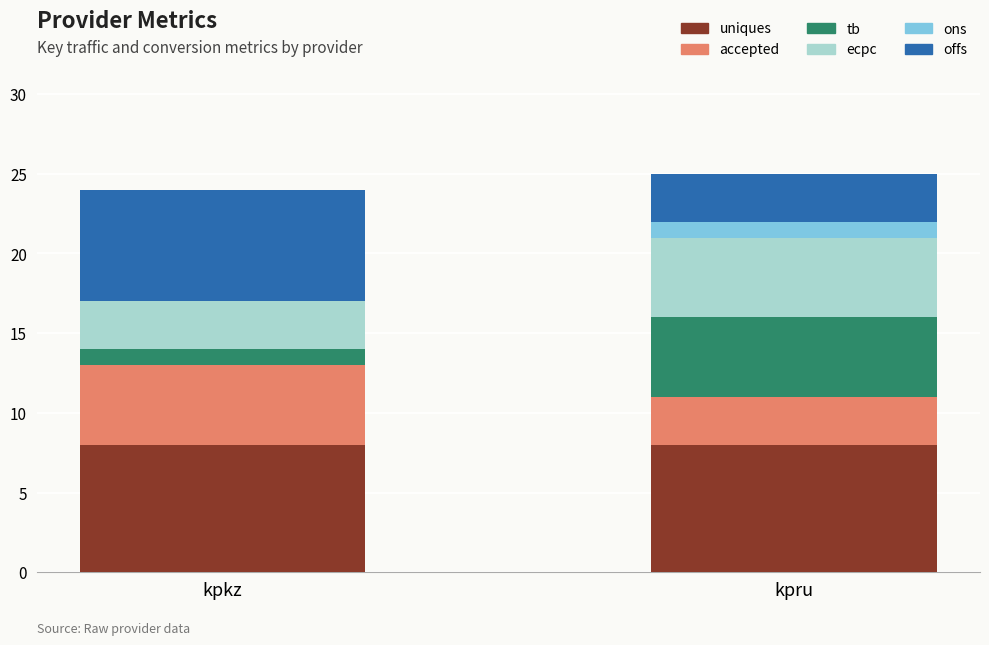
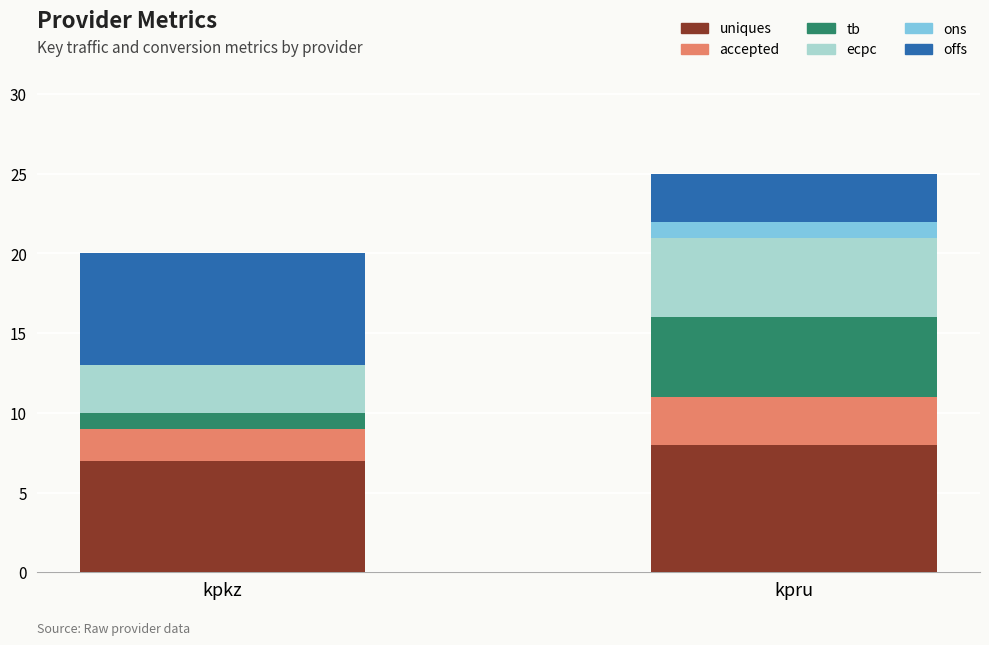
uniques, kpkz: 8 -> 7
accepted, kpkz: 5 -> 2
